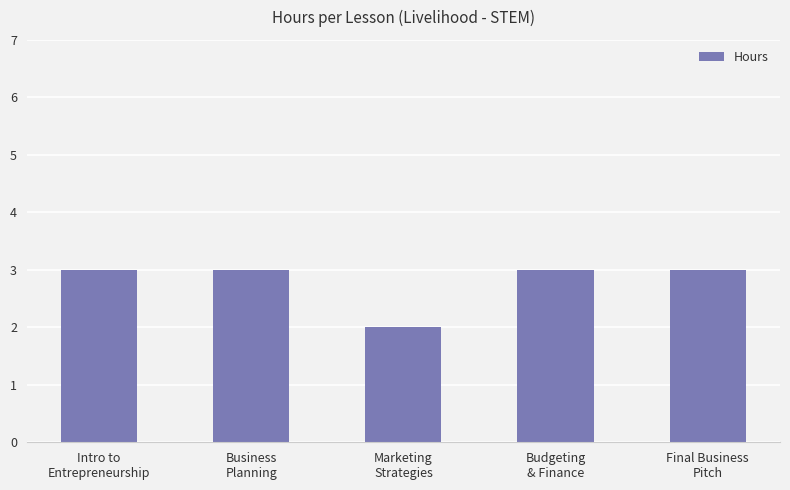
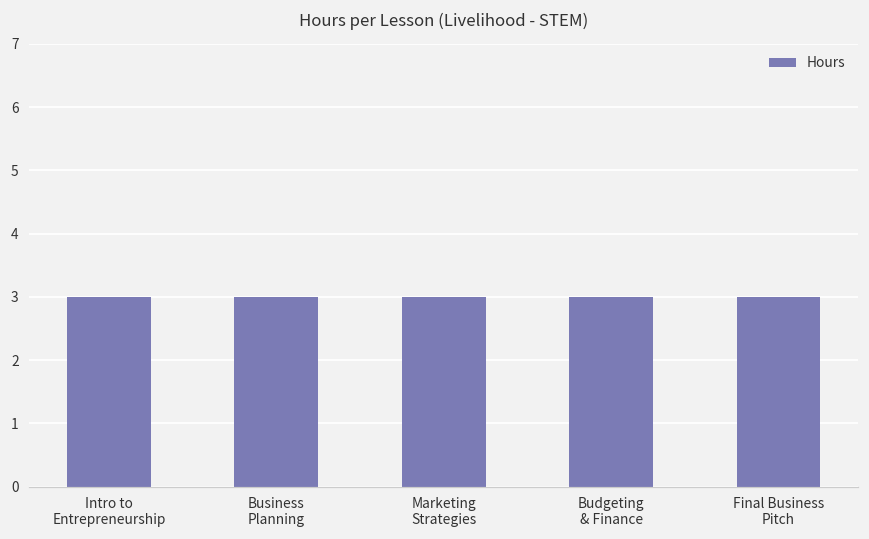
Marketing Strategies: 2 -> 3
